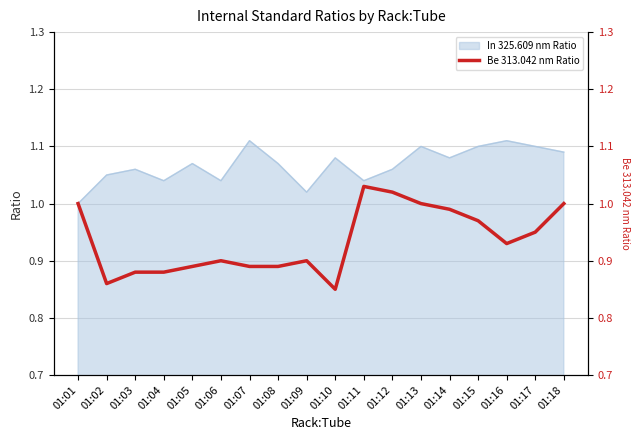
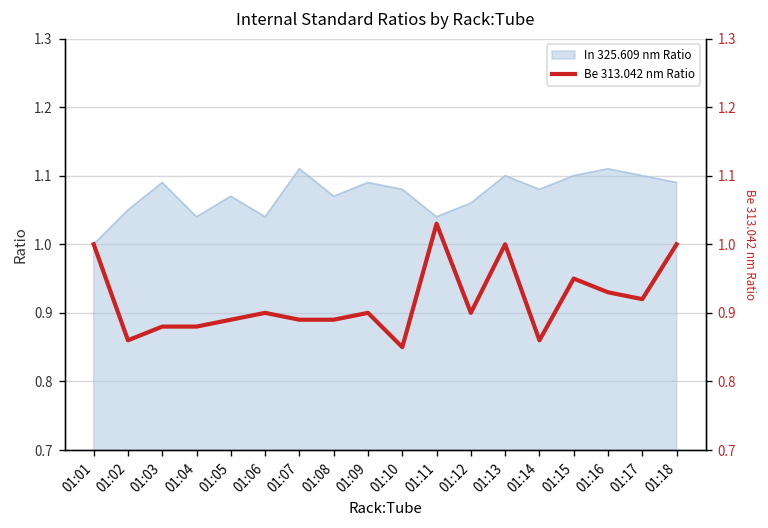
In 325.609 nm Ratio, 01:03: 1.06 -> 1.09
In 325.609 nm Ratio, 01:09: 1.02 -> 1.09
Be 313.042 nm Ratio, 01:12: 1.02 -> 0.90
Be 313.042 nm Ratio, 01:14: 0.99 -> 0.86
Be 313.042 nm Ratio, 01:15: 0.97 -> 0.95
Be 313.042 nm Ratio, 01:17: 0.95 -> 0.92
